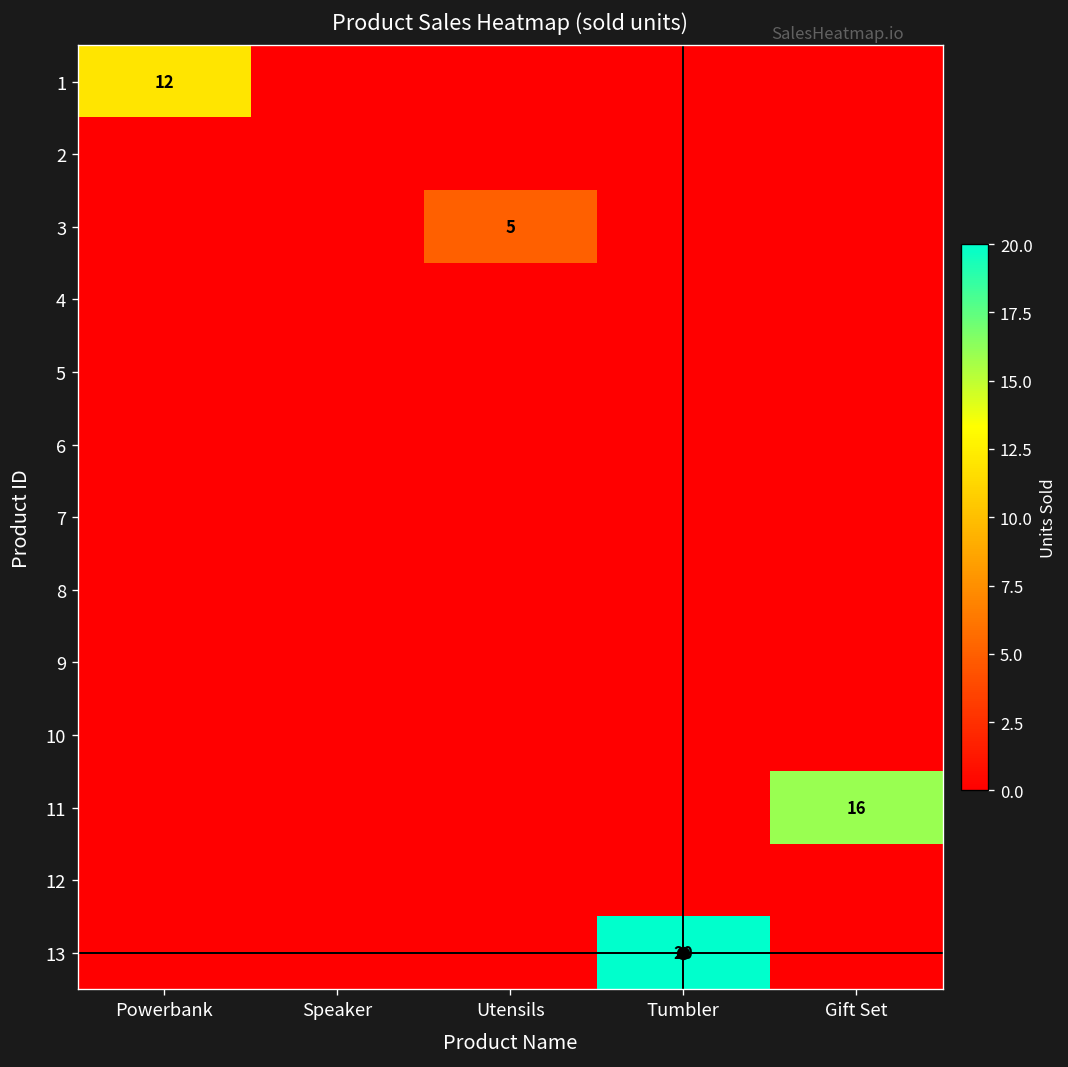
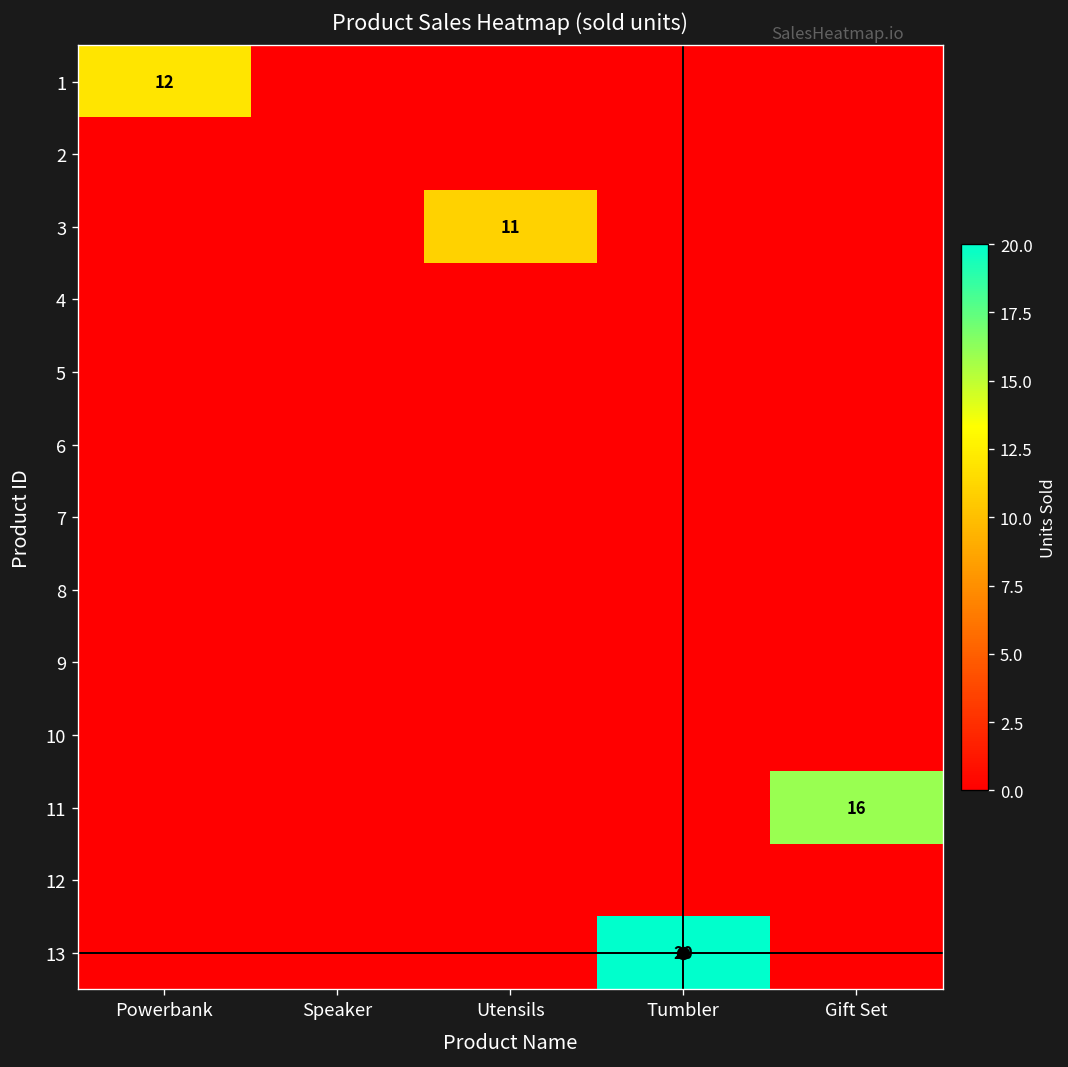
3, Utensils: 5 -> 11
